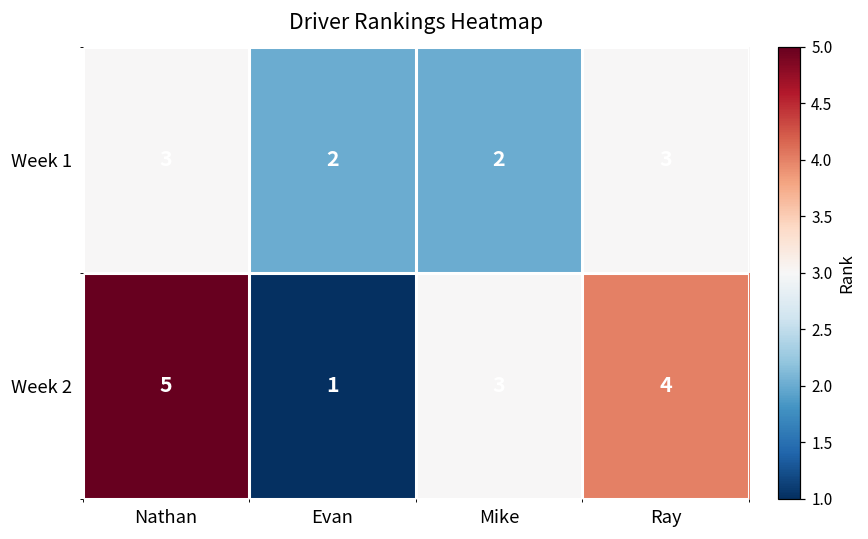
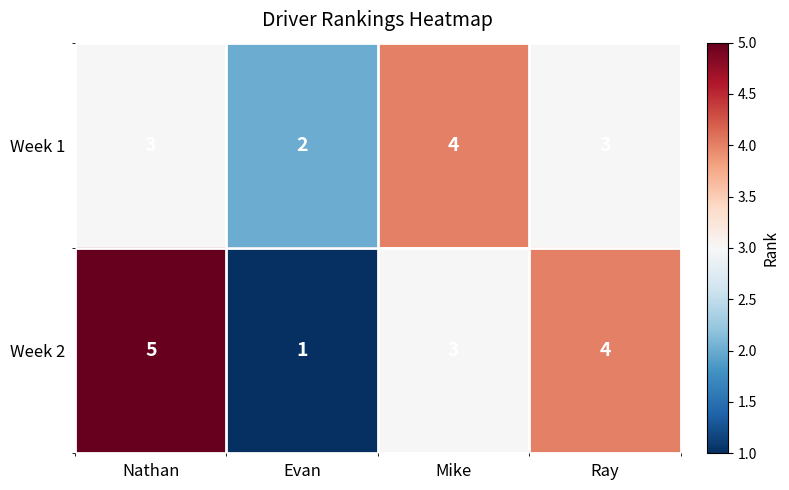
Week 1, Mike: 2 -> 4
